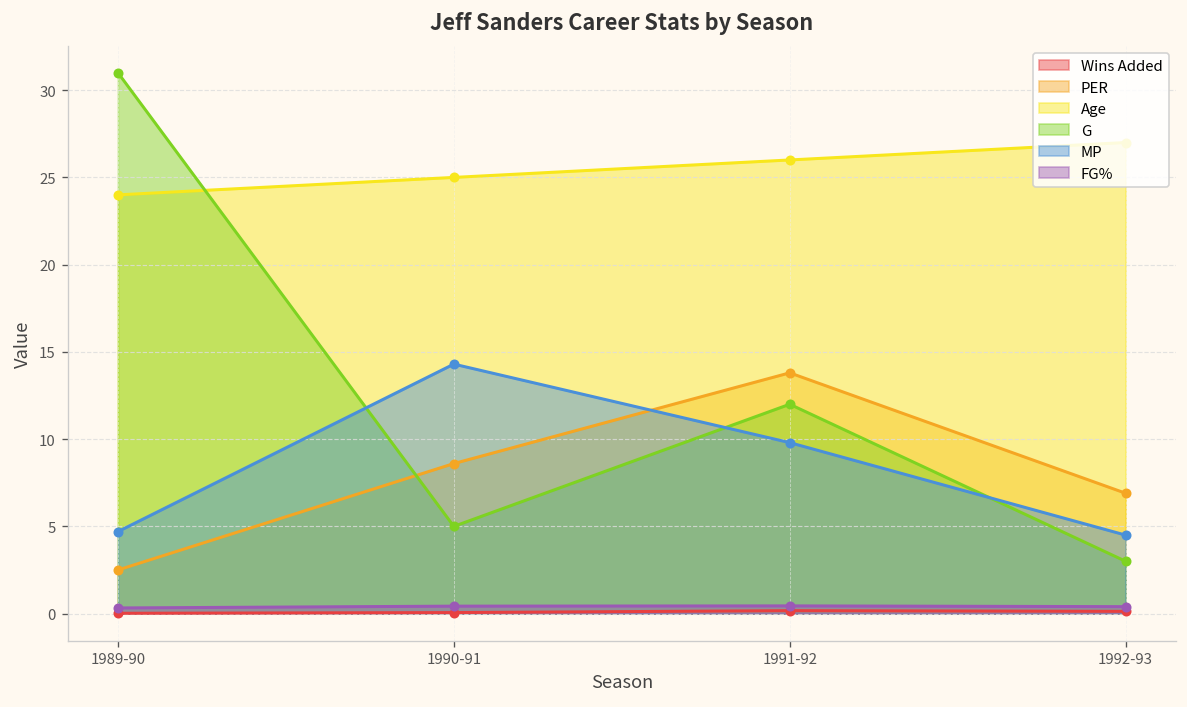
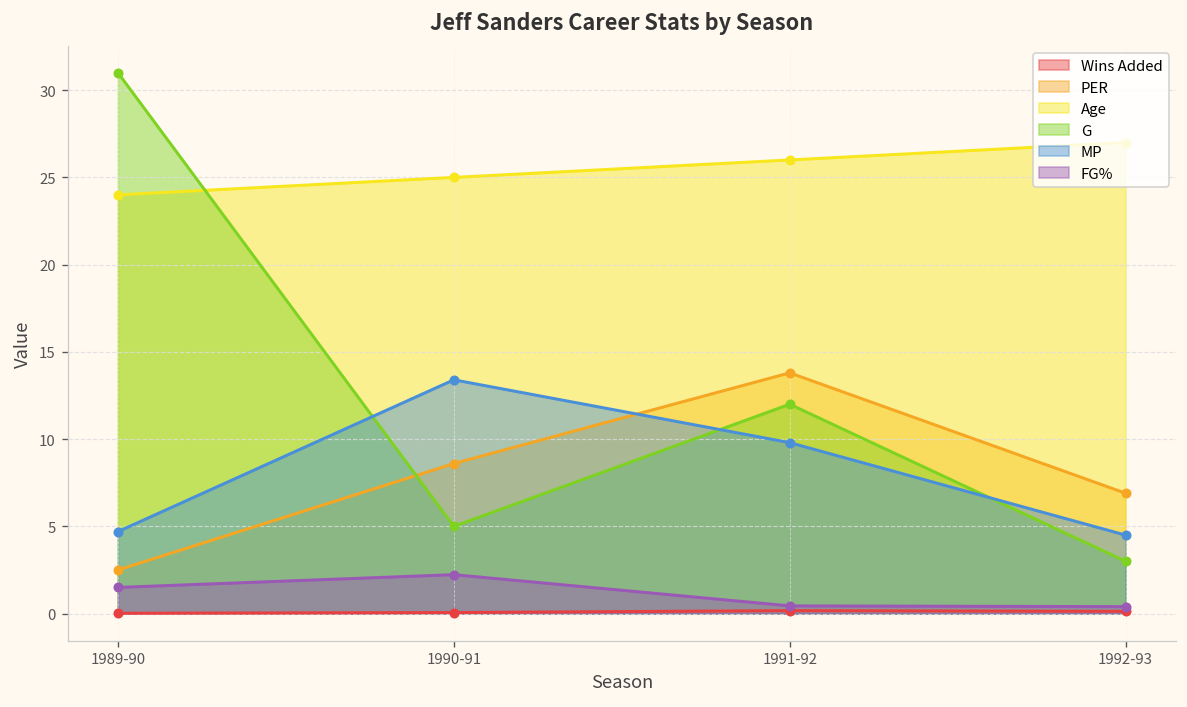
FG%, 1989-90: 0.3 -> 1.5
MP, 1990-91: 14.3 -> 13.4
FG%, 1990-91: 0.4 -> 2.2
